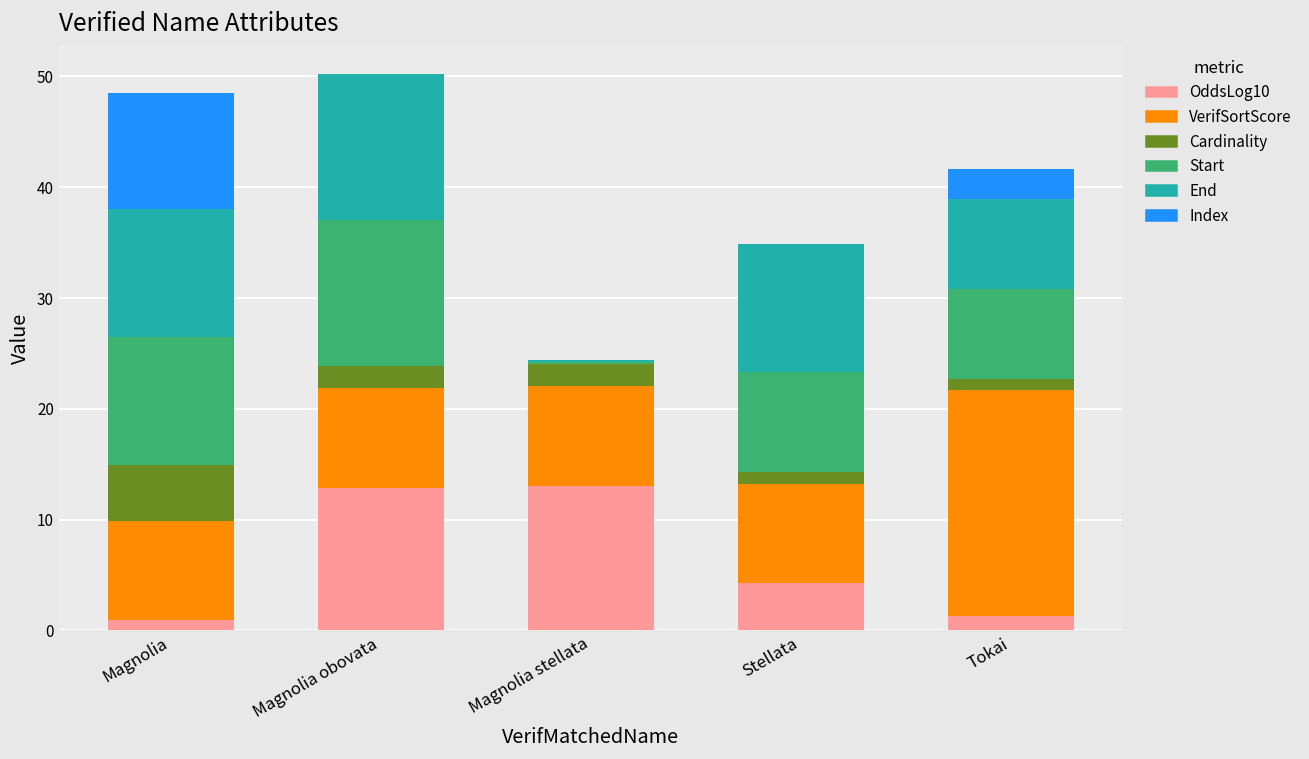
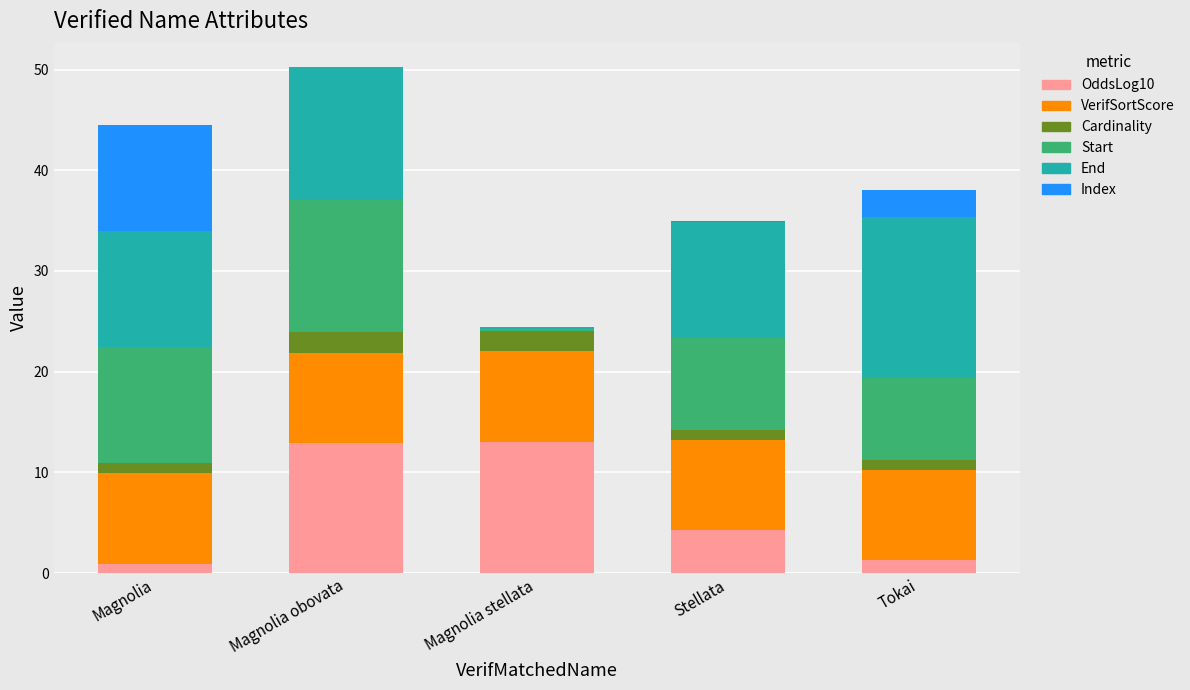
Cardinality, Magnolia: 5 -> 1
VerifSortScore, Tokai: 20.4 -> 9.0
End, Tokai: 8.2 -> 15.9
